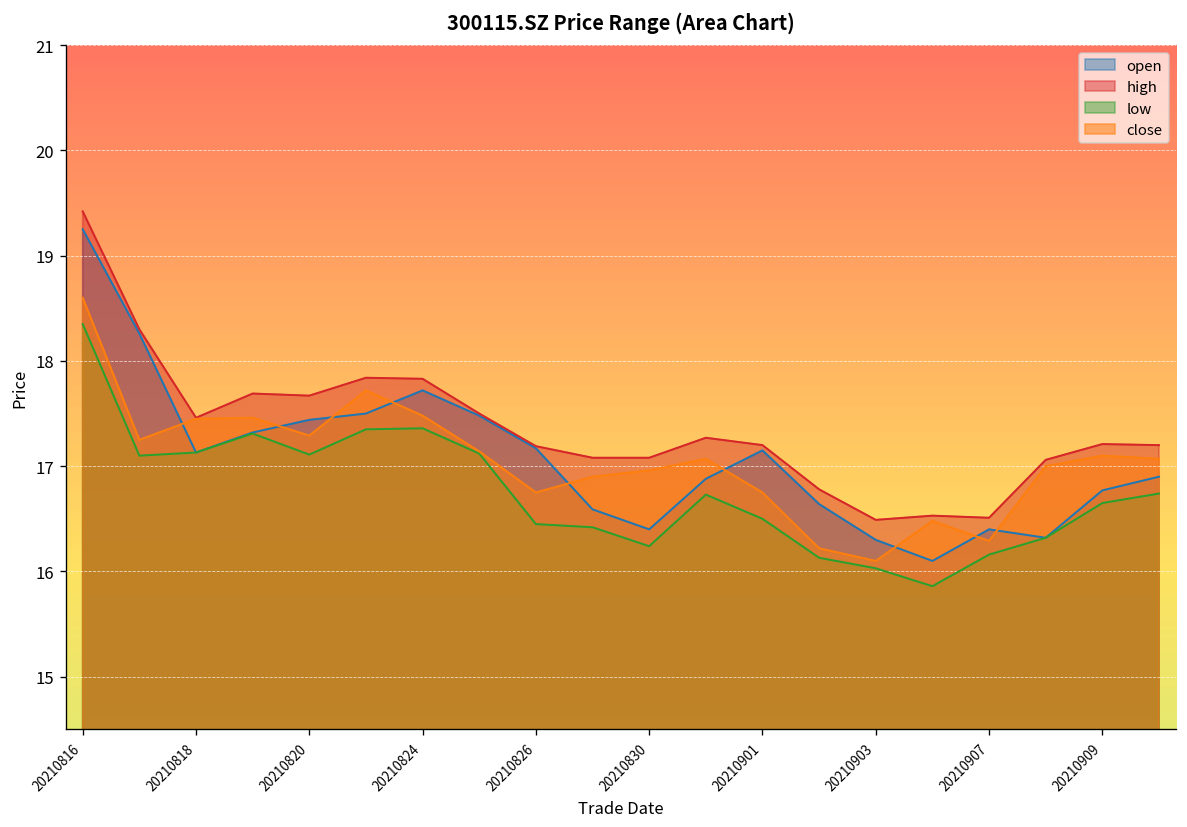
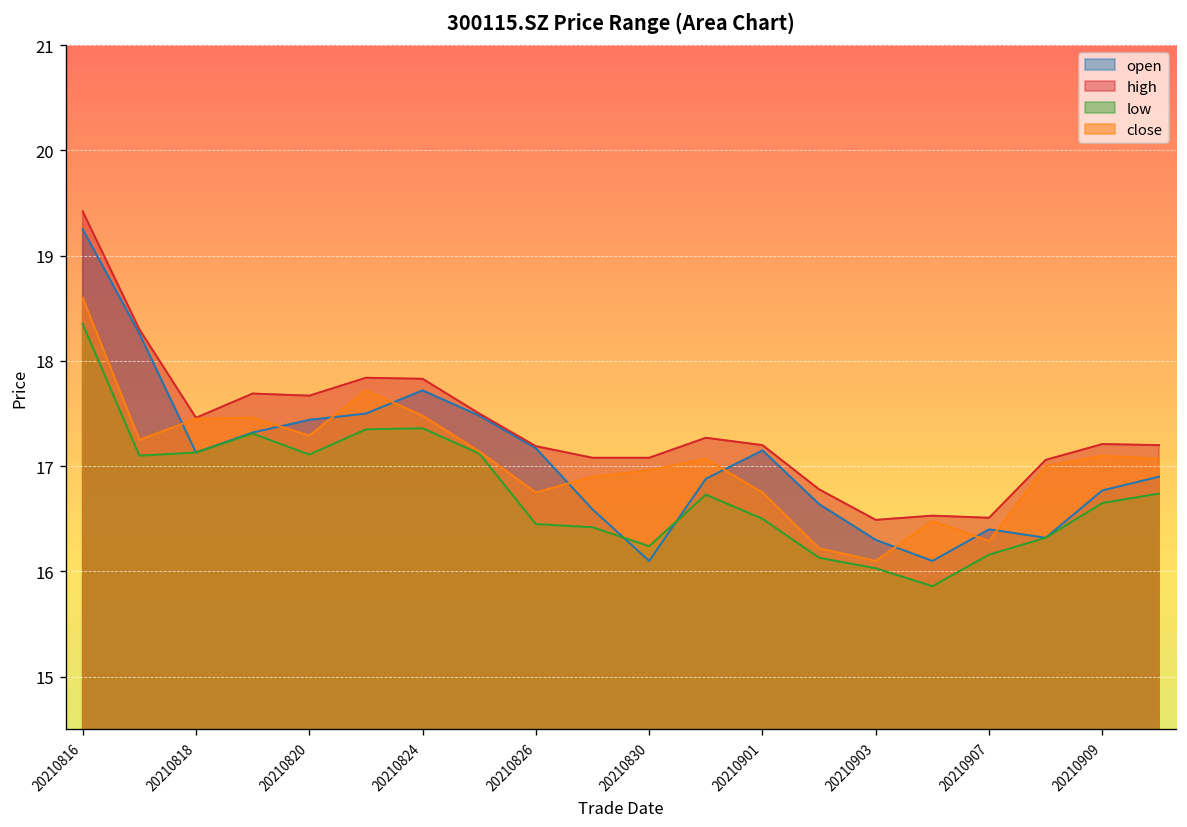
open, 20210830: 16.4 -> 16.1
